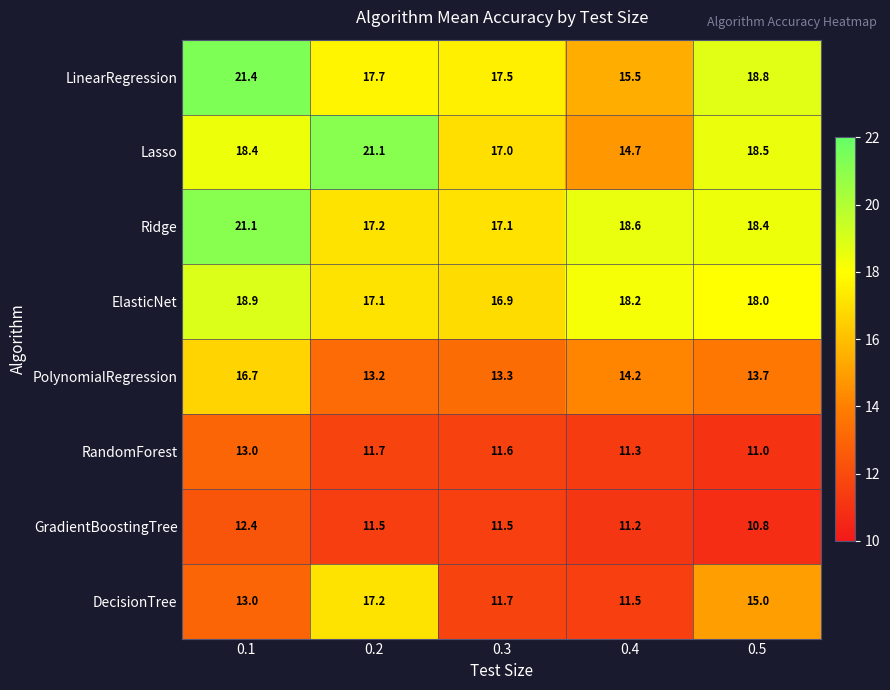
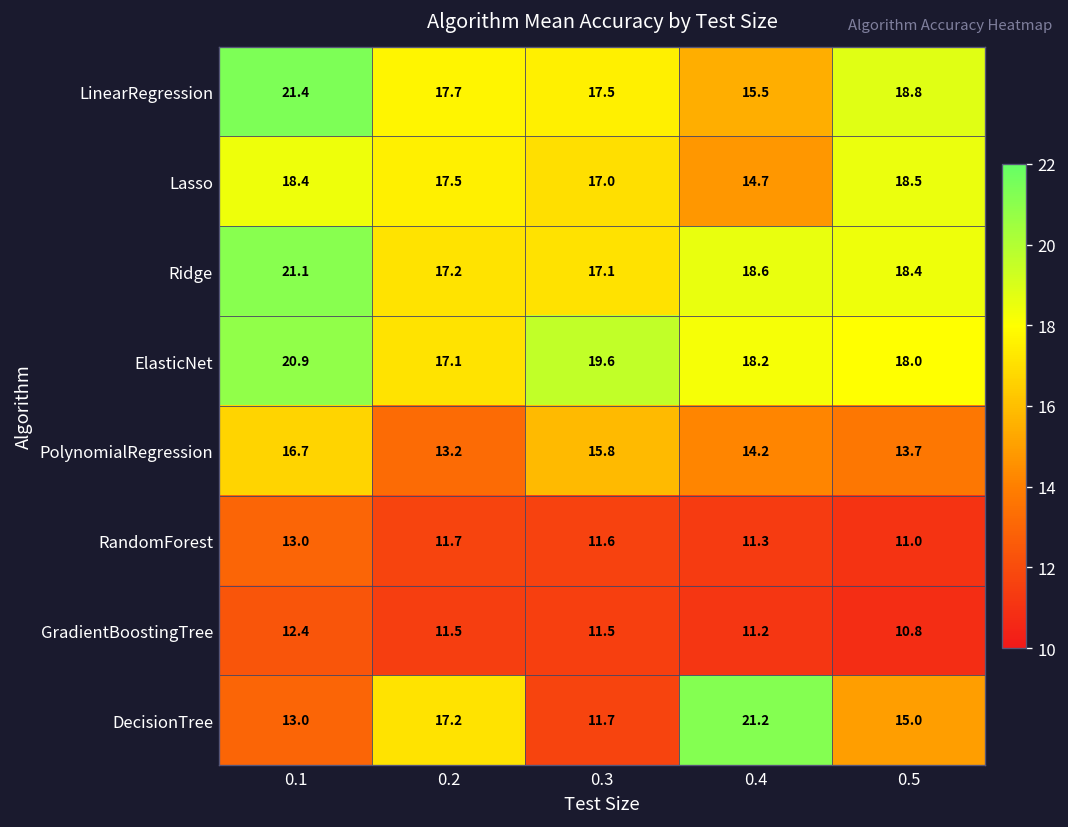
Lasso, 0.2: 21.1 -> 17.5
ElasticNet, 0.1: 18.9 -> 20.9
ElasticNet, 0.3: 16.9 -> 19.6
PolynomialRegression, 0.3: 13.3 -> 15.8
DecisionTree, 0.4: 11.5 -> 21.2
